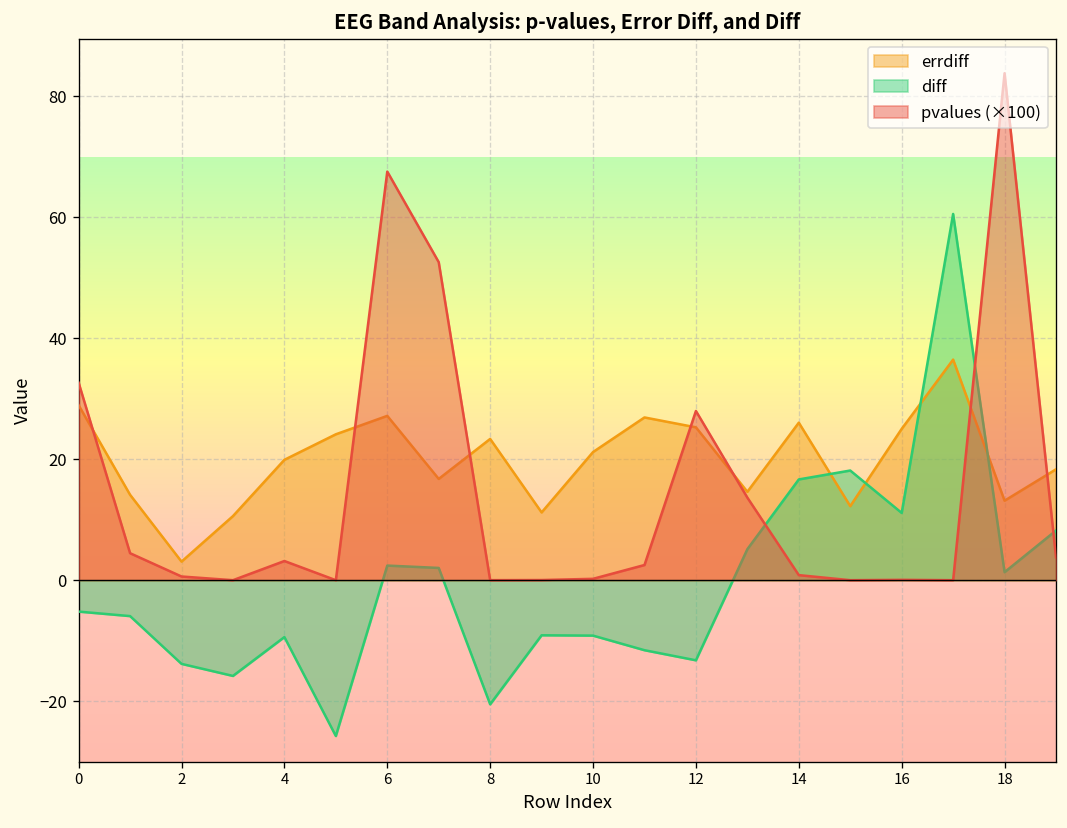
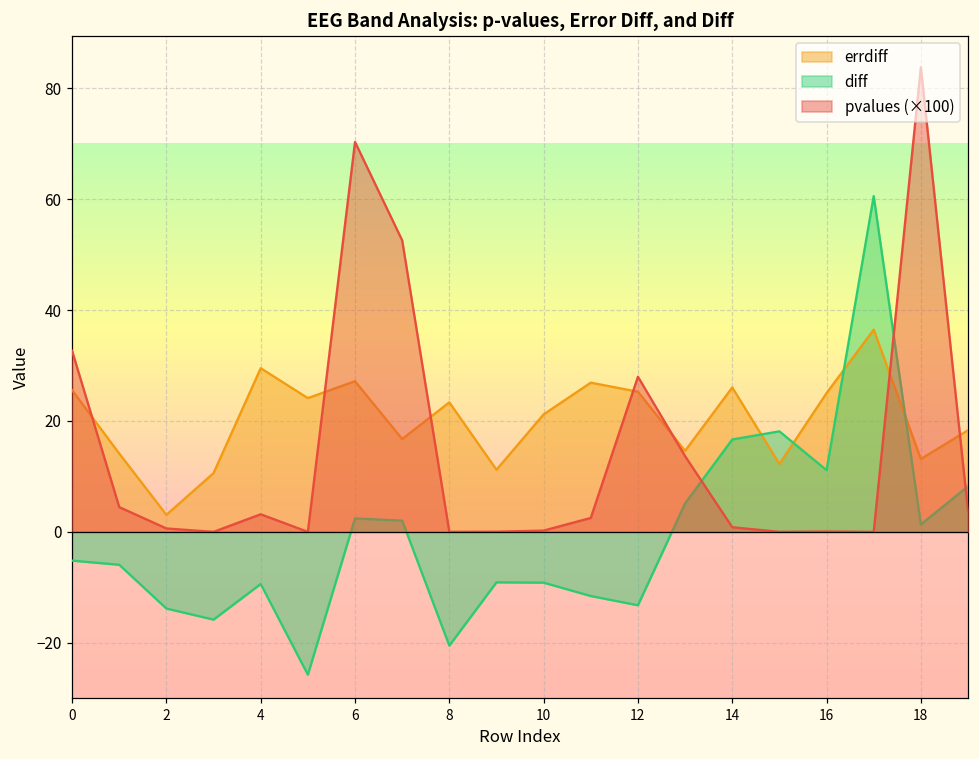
errdiff, 0: 29 -> 26
errdiff, 4: 20 -> 30
pvalues (×100), 6: 68 -> 70
